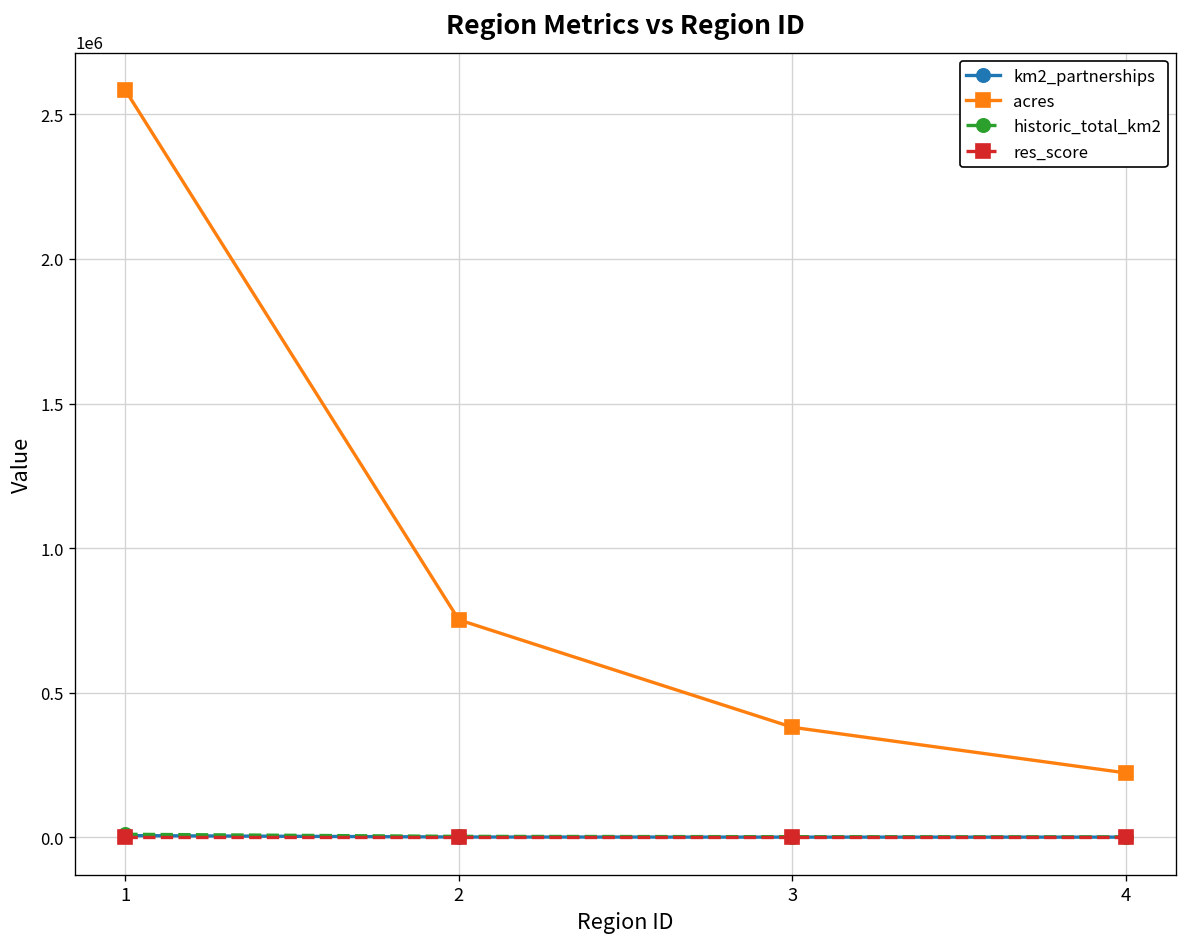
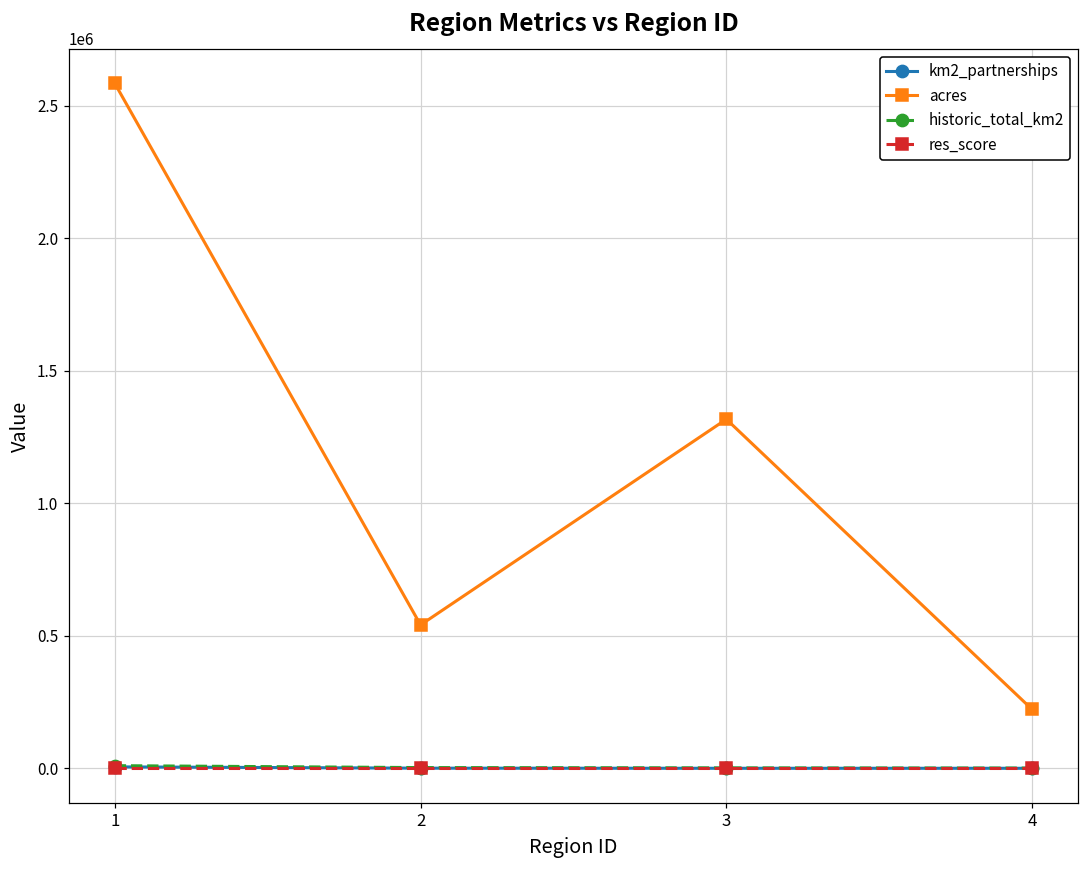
acres, 2: 750000 -> 540000
acres, 3: 380000 -> 1320000
